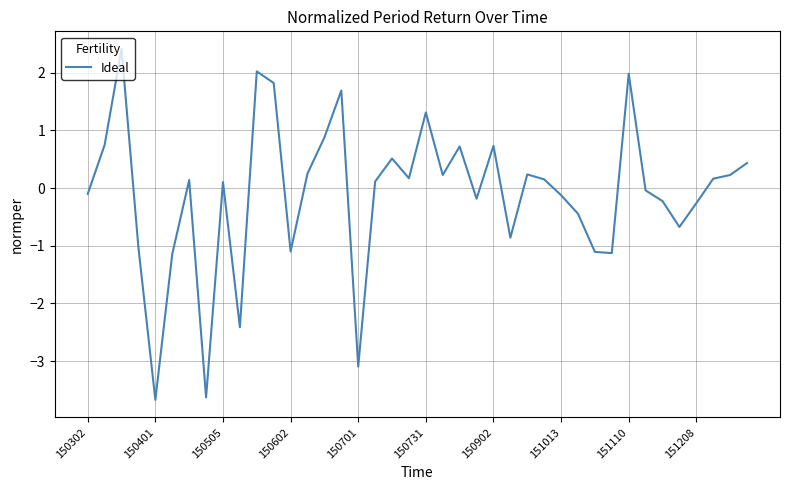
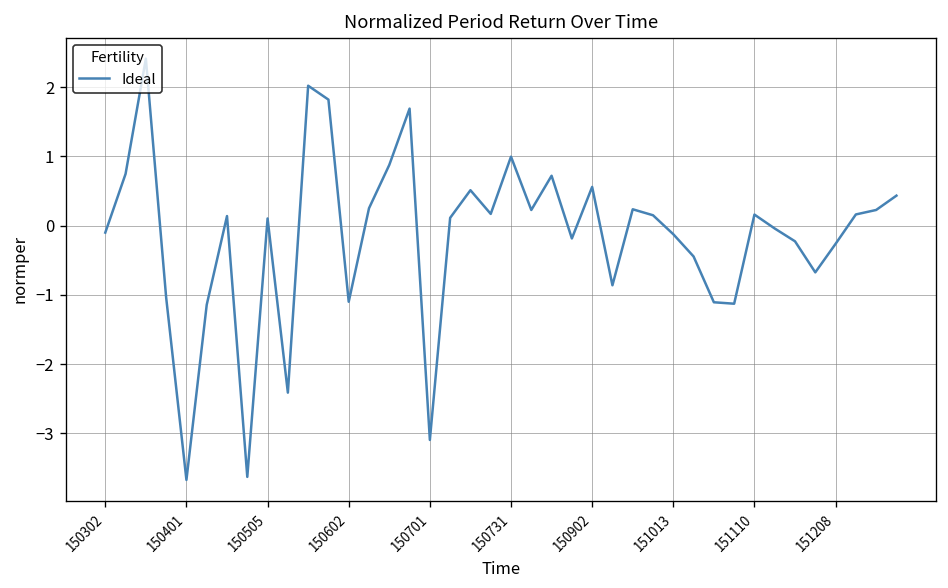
150731: 1.3 -> 1.0
150902: 0.7 -> 0.6
151110: 2.0 -> 0.2
